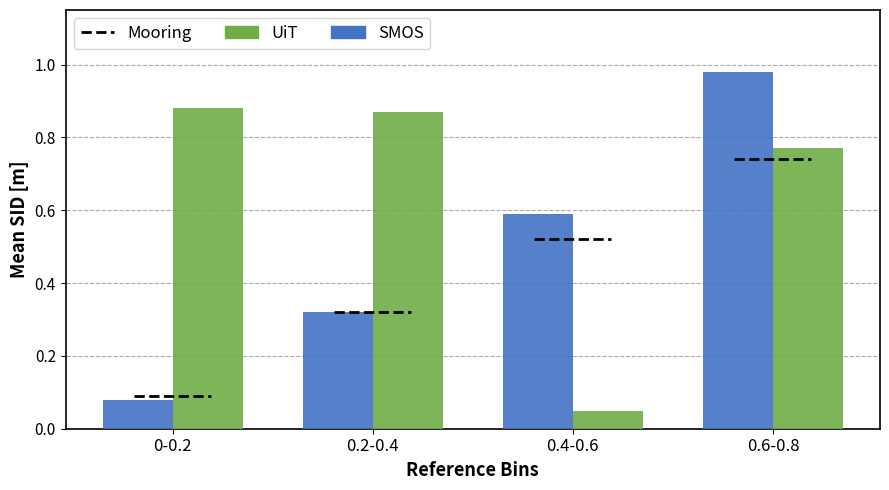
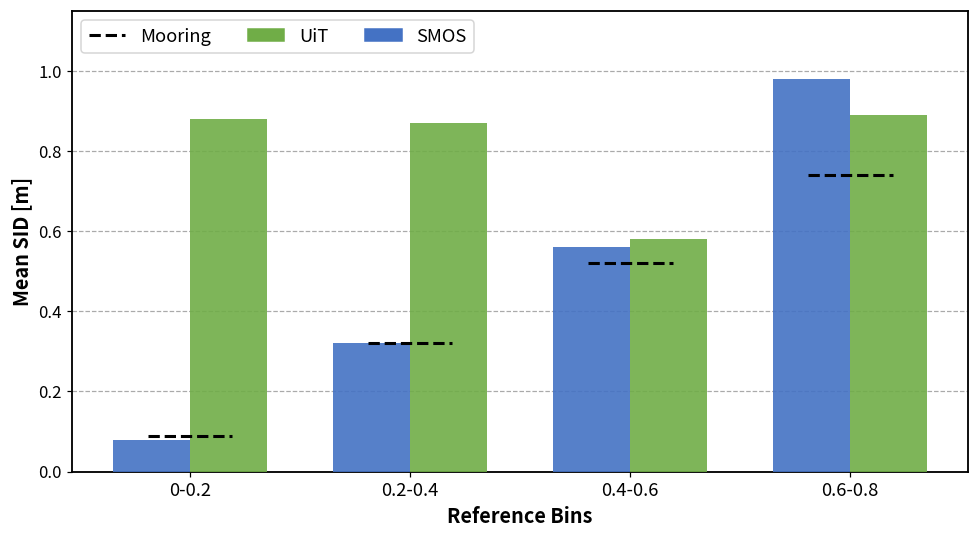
SMOS, 0.4-0.6: 0.59 -> 0.56
UiT, 0.4-0.6: 0.05 -> 0.58
UiT, 0.6-0.8: 0.77 -> 0.89
